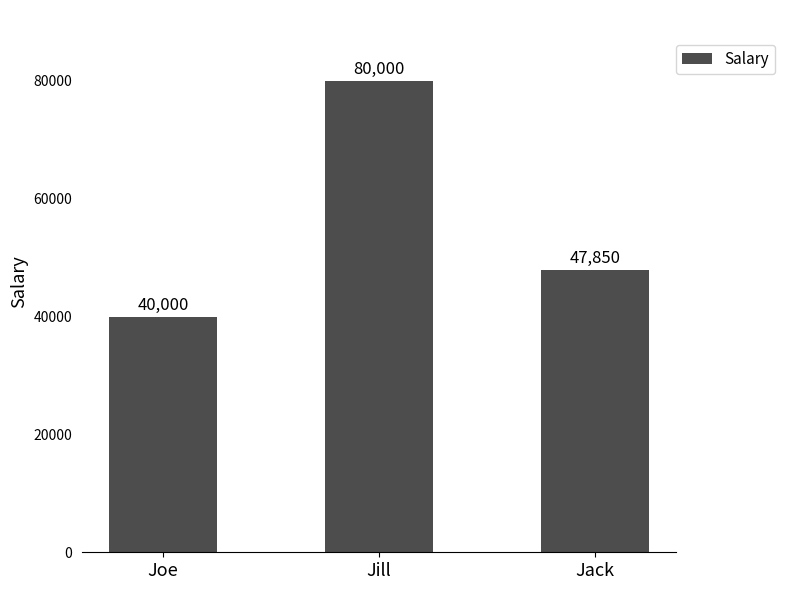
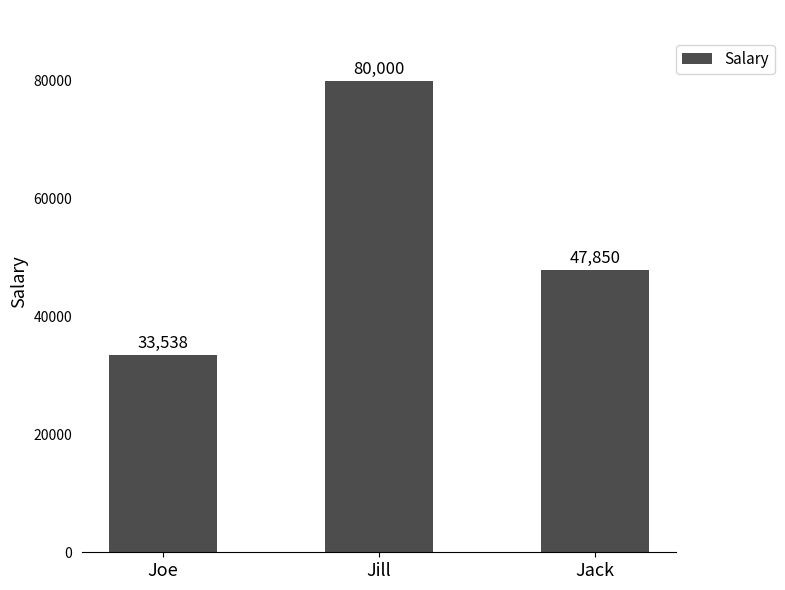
Joe: 40,000 -> 33,538
